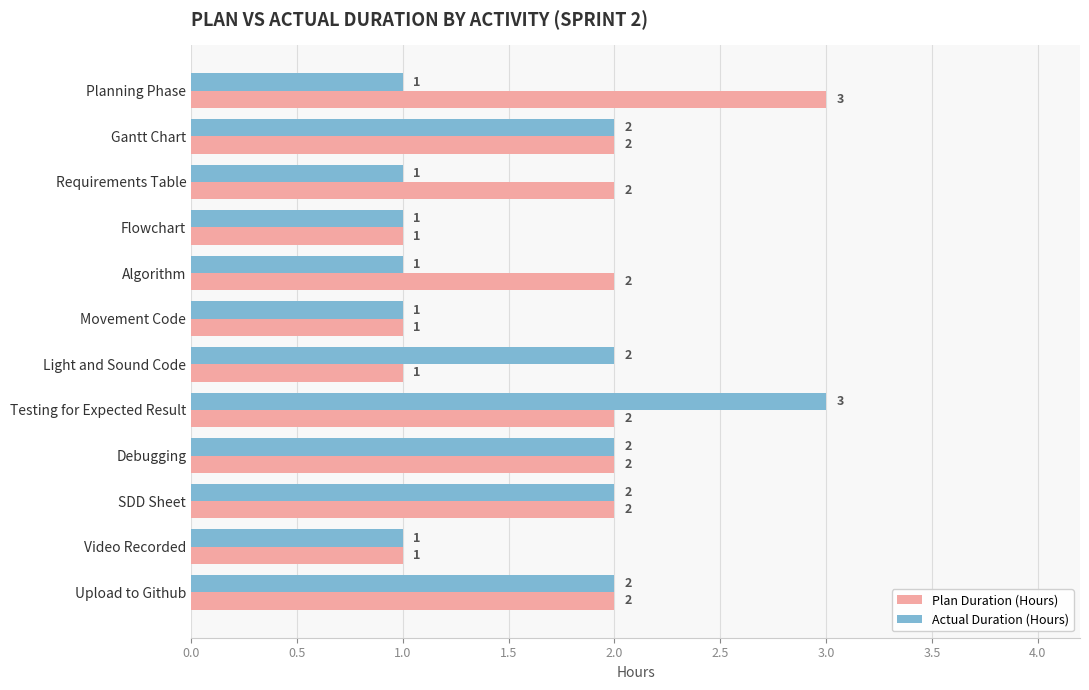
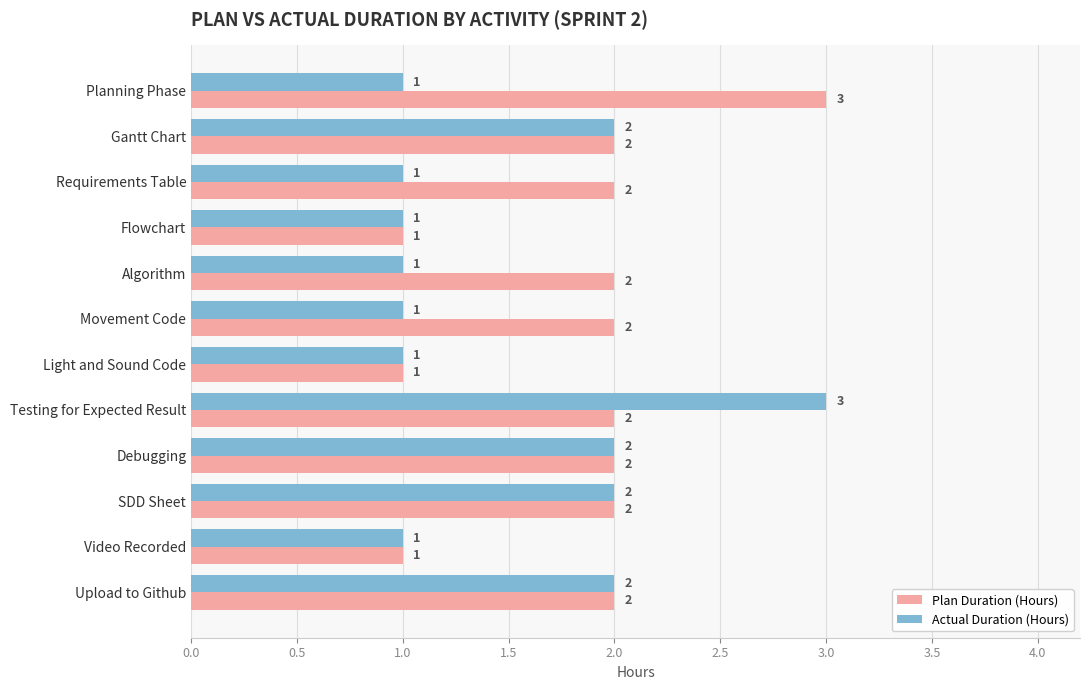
Plan Duration (Hours), Movement Code: 1 -> 2
Actual Duration (Hours), Light and Sound Code: 2 -> 1
